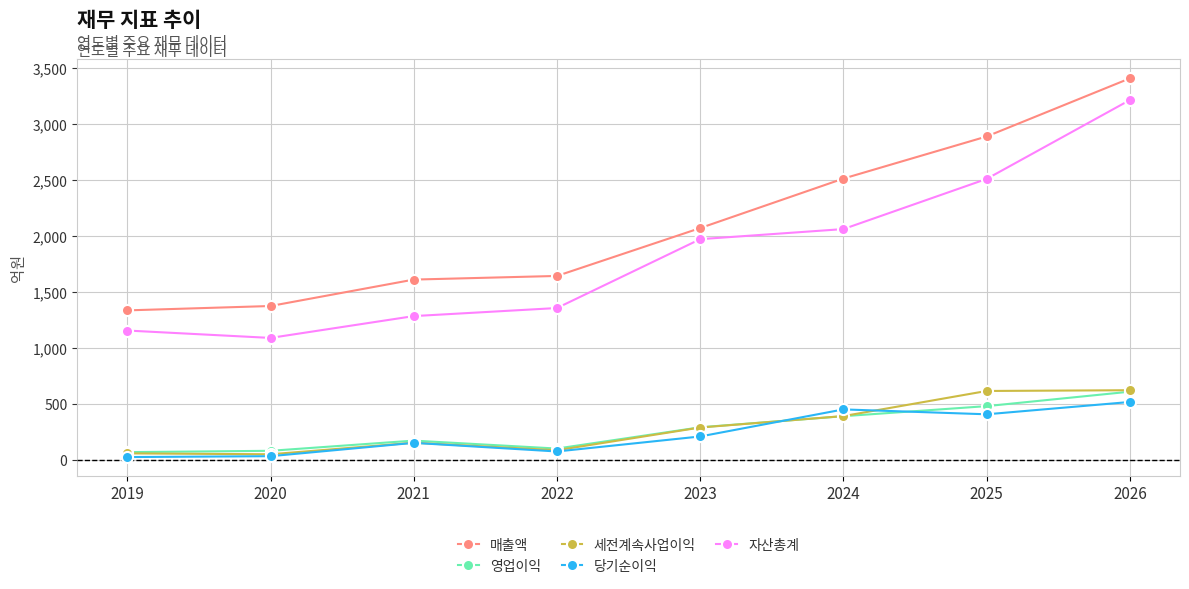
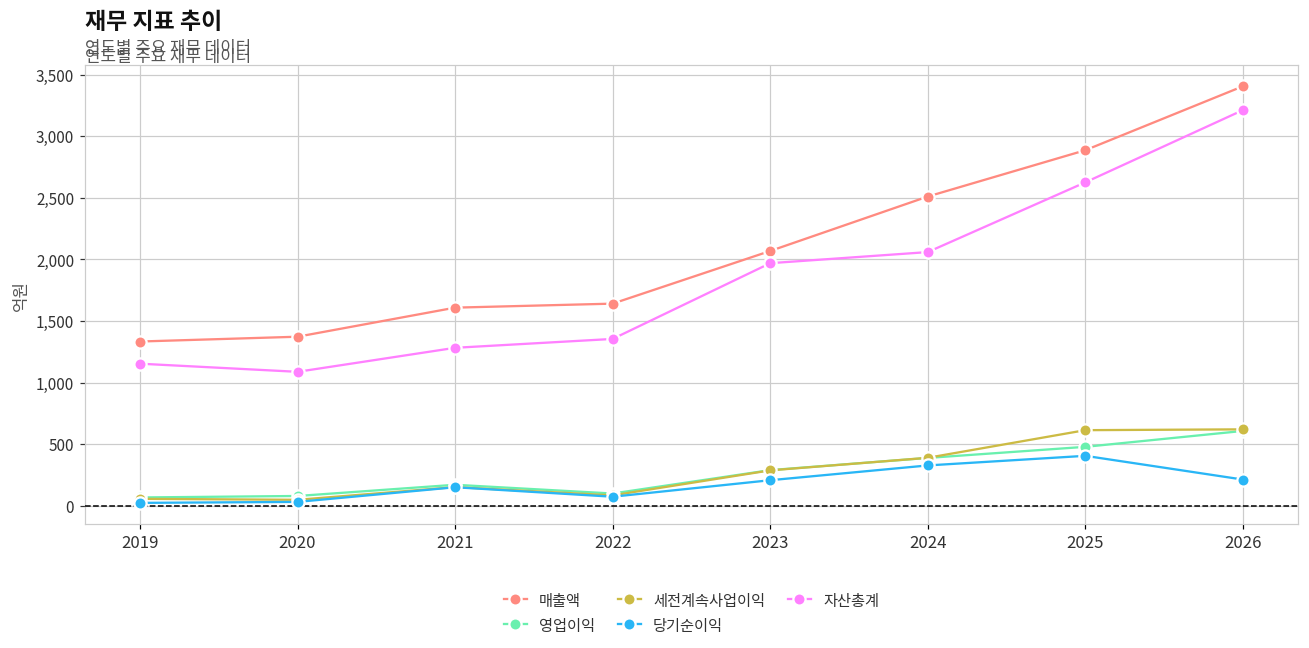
당기순이익, 2024: 450 -> 330
자산총계, 2025: 2,510 -> 2,630
당기순이익, 2026: 520 -> 210
